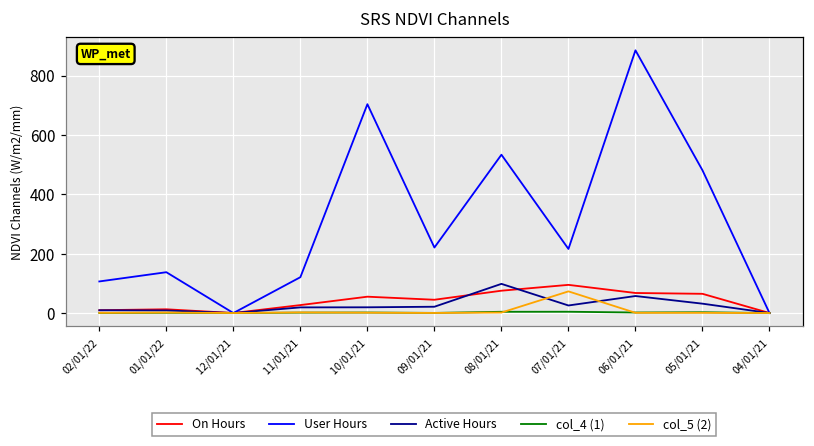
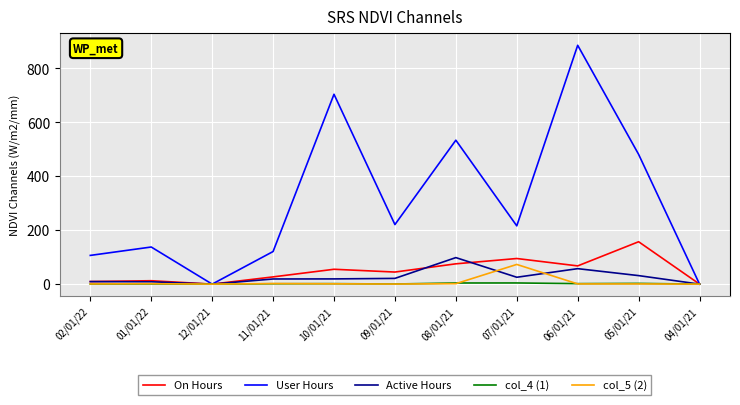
On Hours, 05/01/21: 60 -> 160
